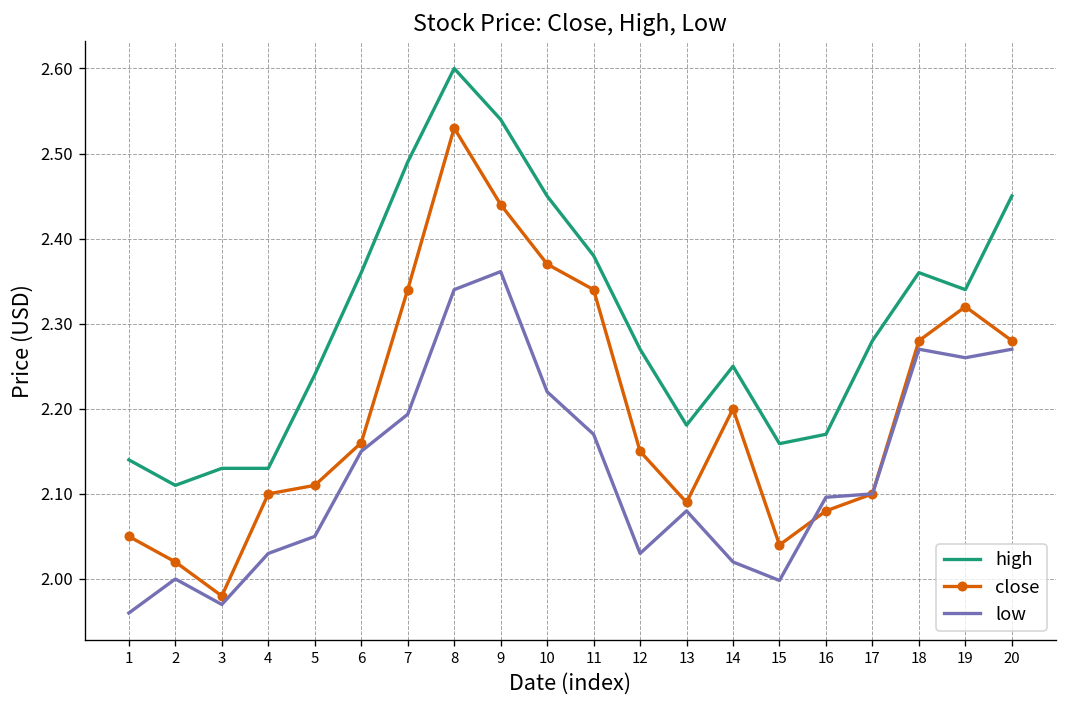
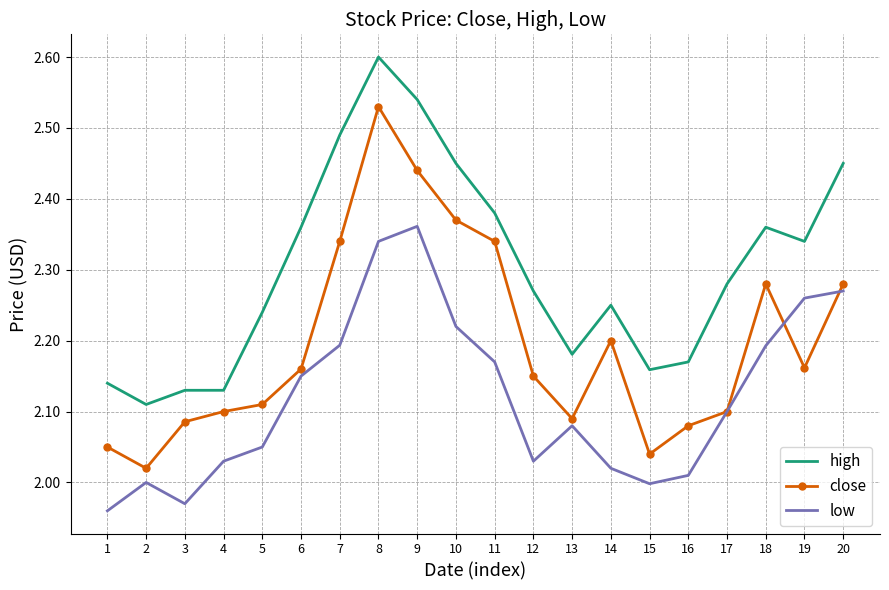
close, 3: 1.98 -> 2.09
low, 16: 2.10 -> 2.01
low, 18: 2.27 -> 2.19
close, 19: 2.32 -> 2.16
